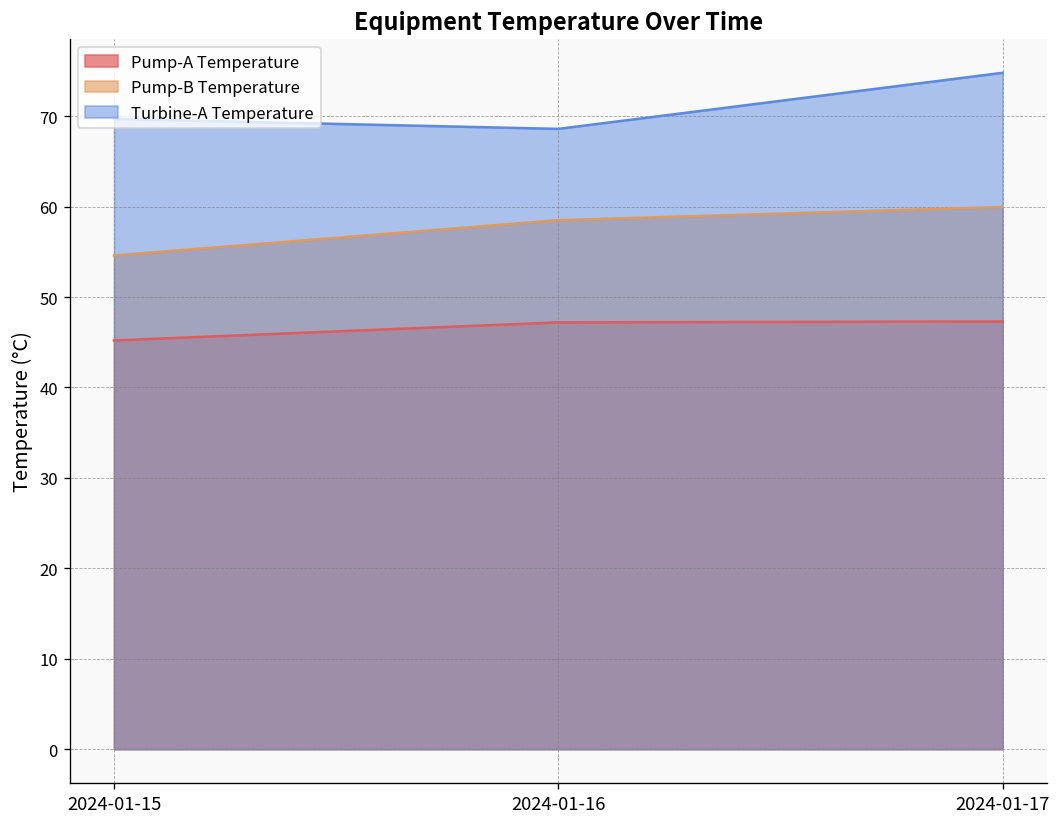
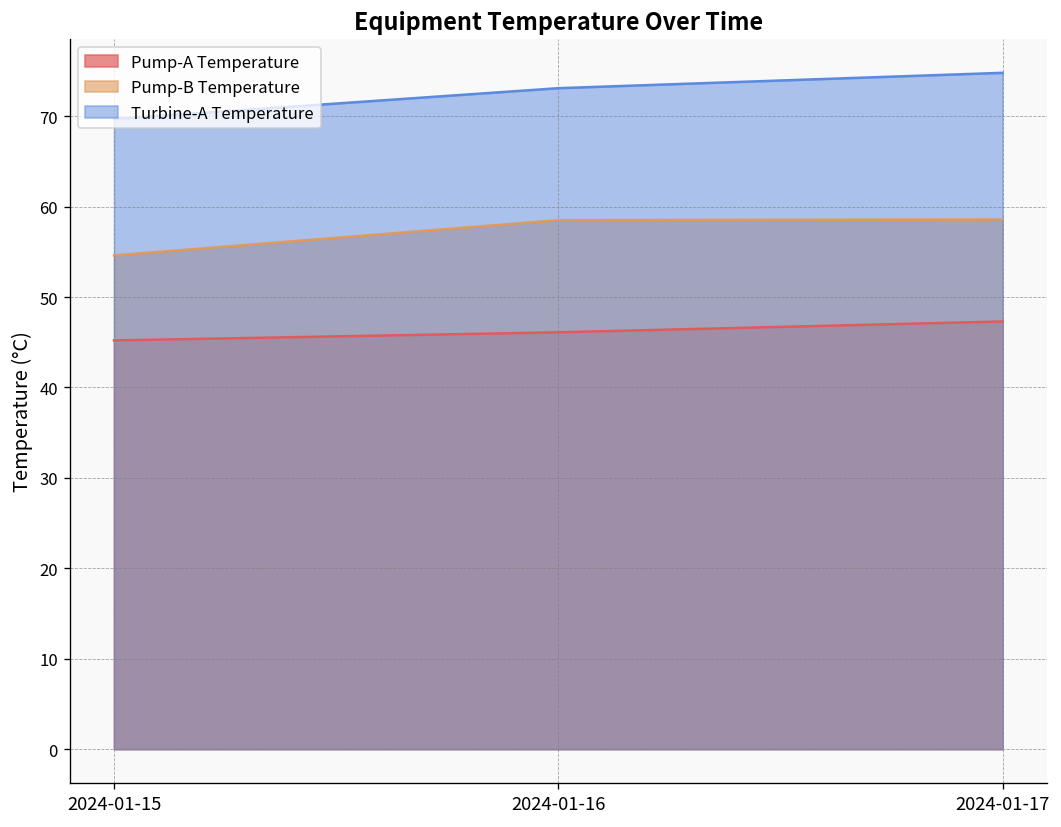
Pump-A Temperature, 2024-01-16: 47 -> 46
Turbine-A Temperature, 2024-01-16: 69 -> 73
Pump-B Temperature, 2024-01-17: 60 -> 59
